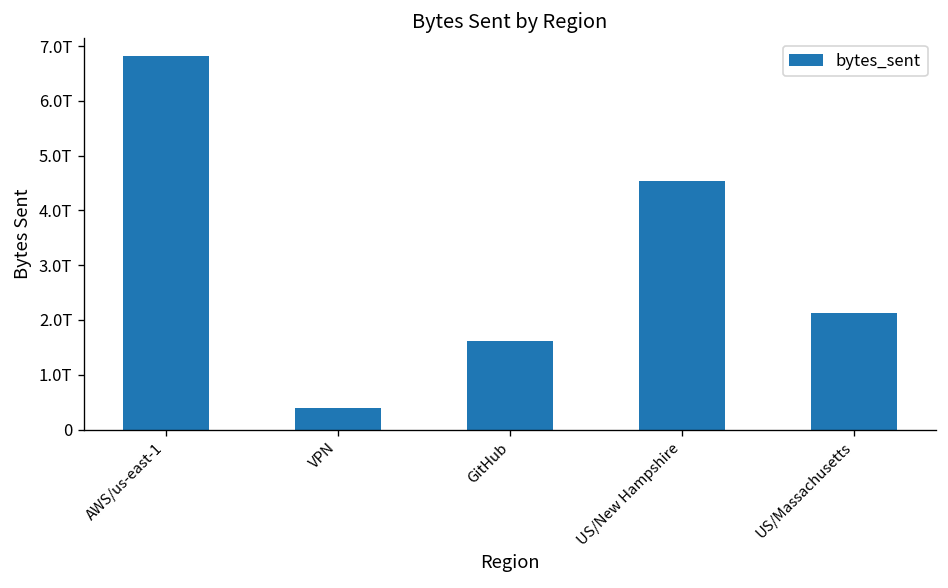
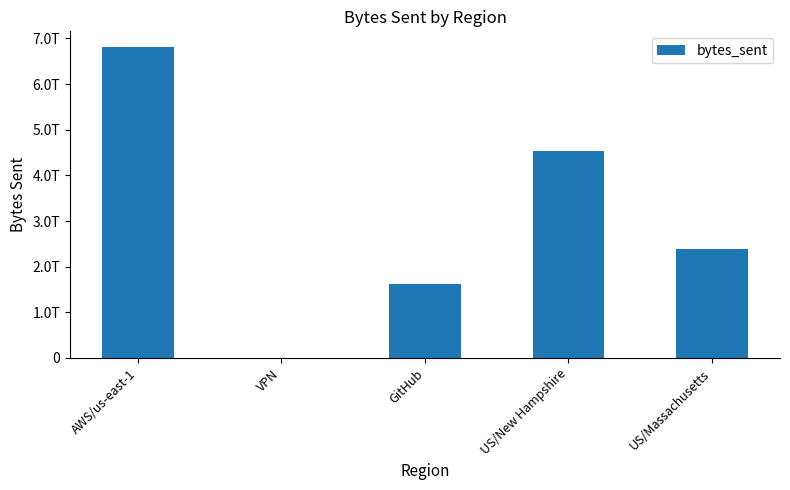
VPN: 0.4T -> 0.0T
US/Massachusetts: 2.1T -> 2.4T
